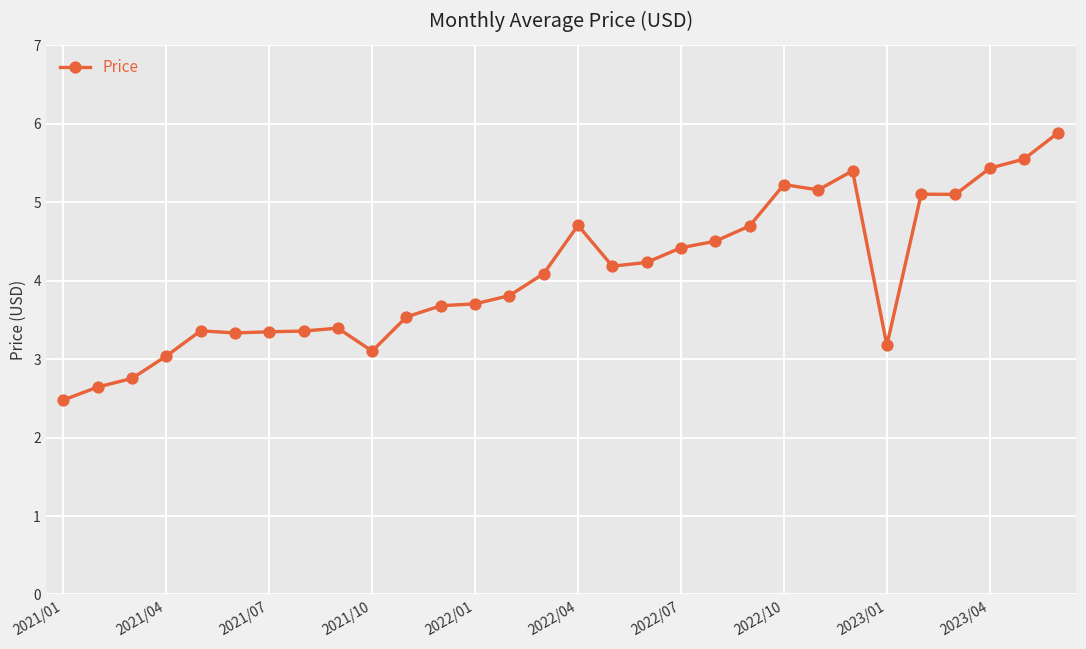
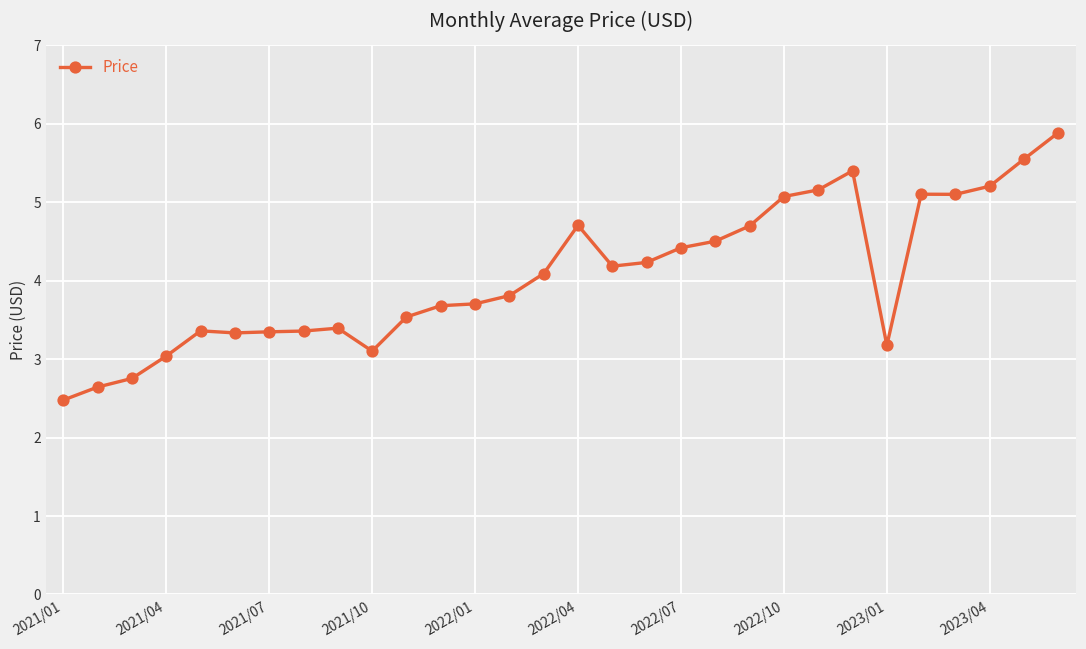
2022/10: 5.2 -> 5.1
2023/04: 5.4 -> 5.2
